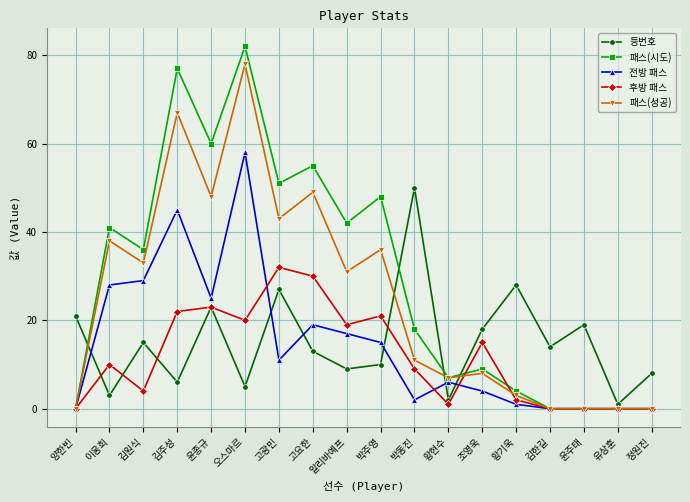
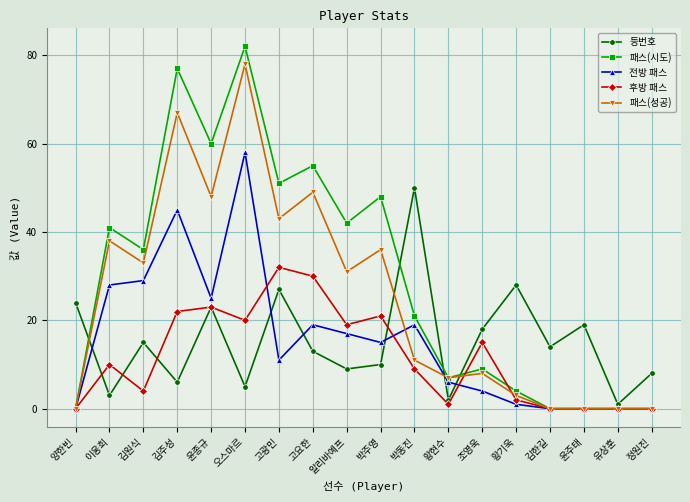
등번호, 양한빈: 21 -> 24
패스(시도), 박동진: 18 -> 21
전방 패스, 박동진: 2 -> 19
